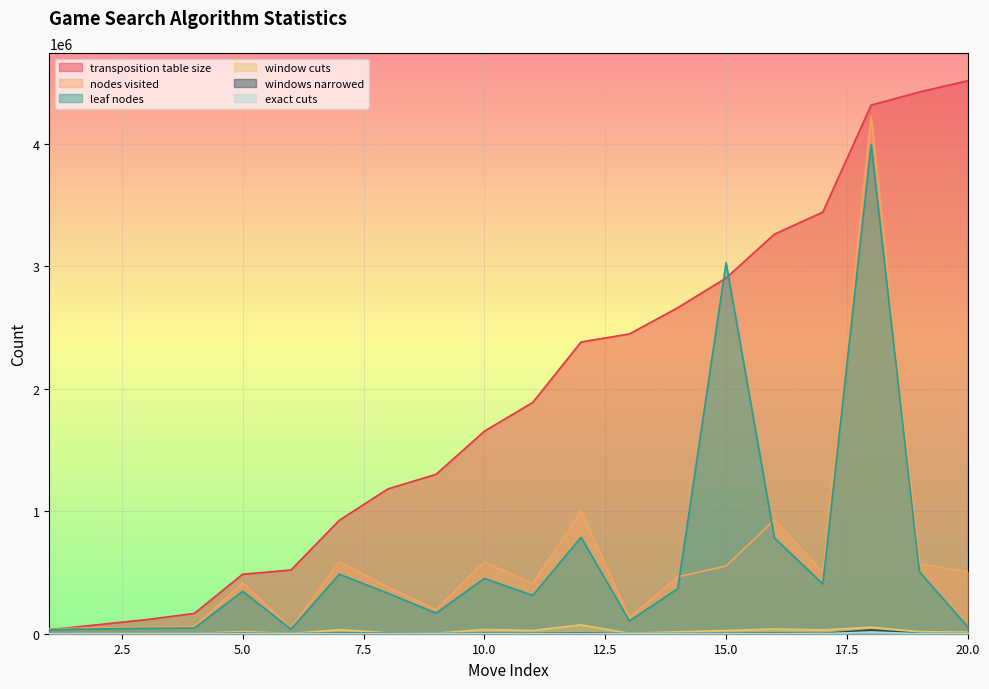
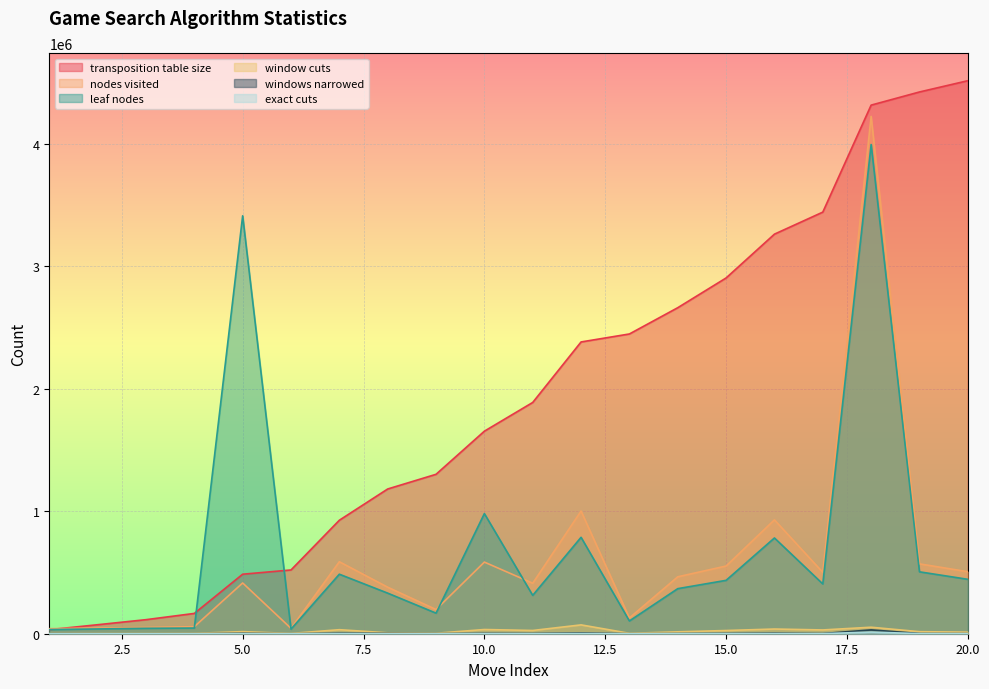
leaf nodes, 5.0: 350000 -> 3410000
leaf nodes, 10.0: 450000 -> 980000
leaf nodes, 15.0: 3030000 -> 440000
leaf nodes, 20.0: 60000 -> 440000
